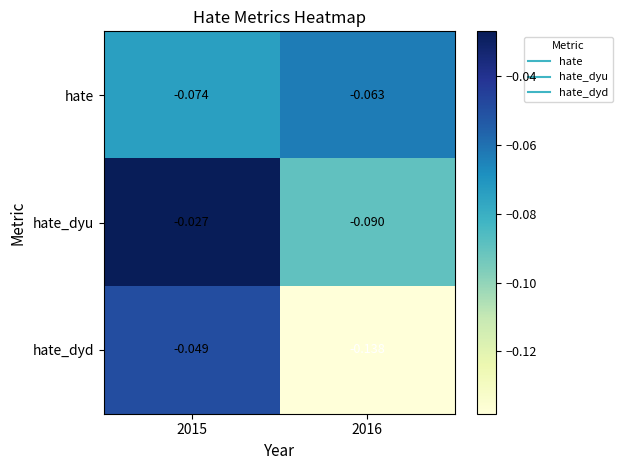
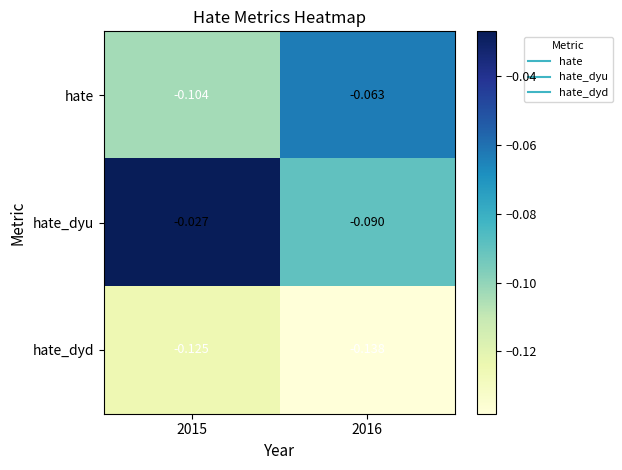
hate, 2015: -0.074 -> -0.104
hate_dyd, 2015: -0.049 -> -0.125
